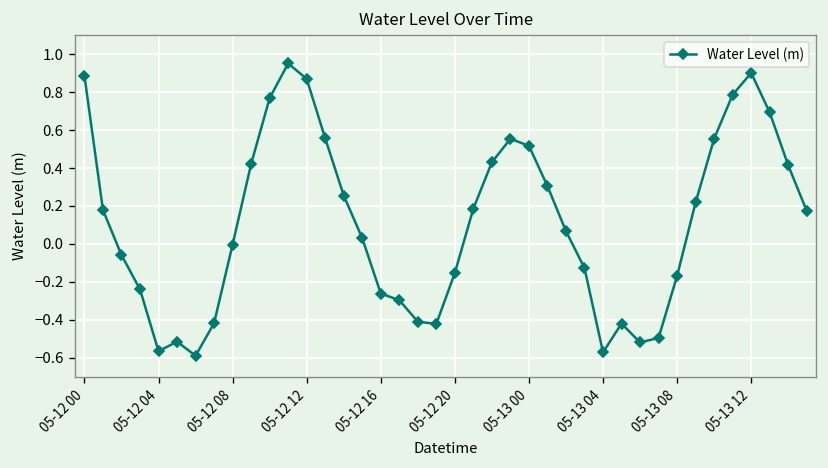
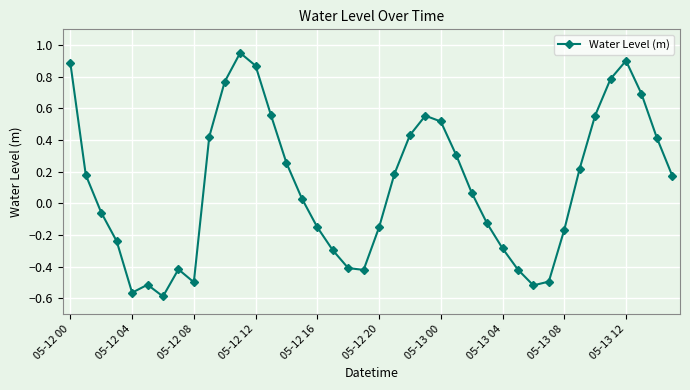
05-12 08: 0.00 -> -0.50
05-12 16: -0.26 -> -0.15
05-13 04: -0.57 -> -0.28
